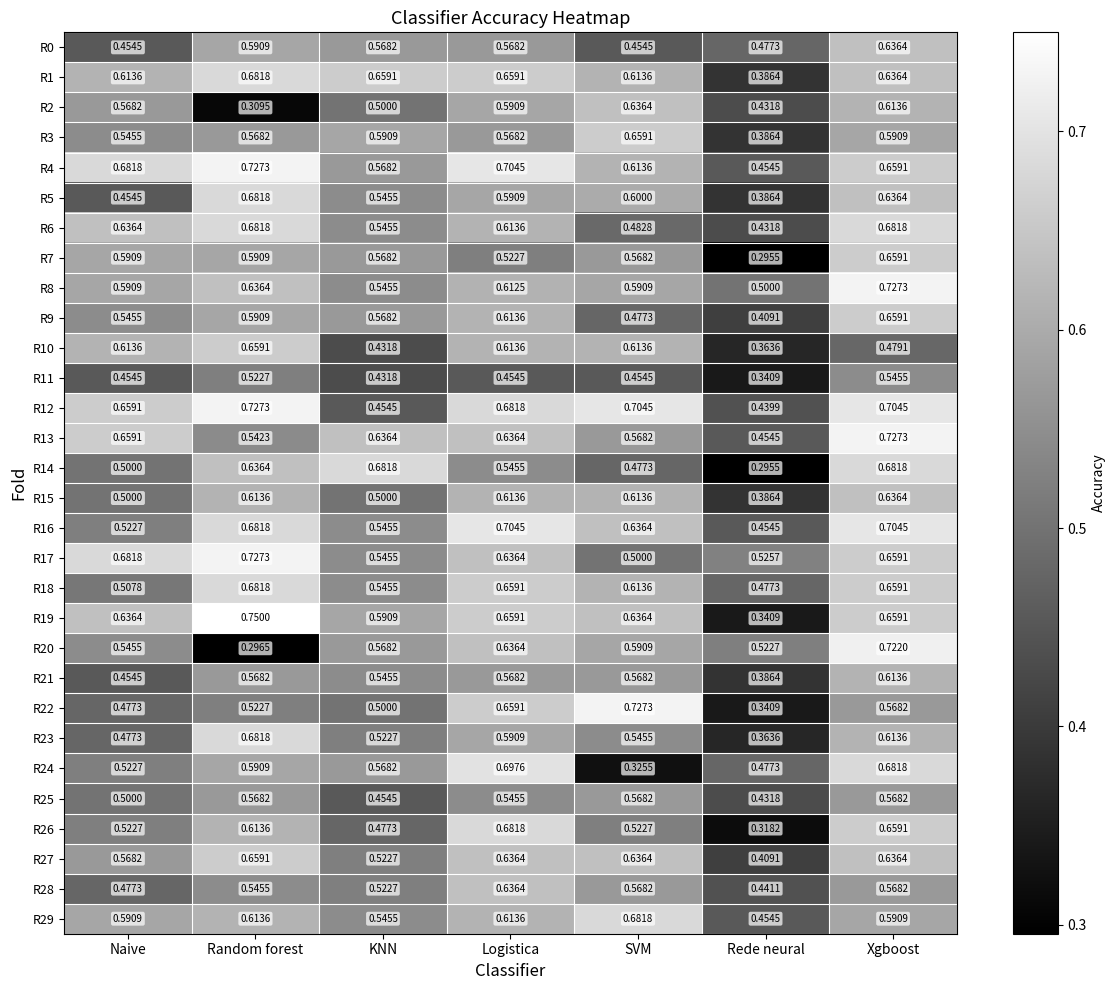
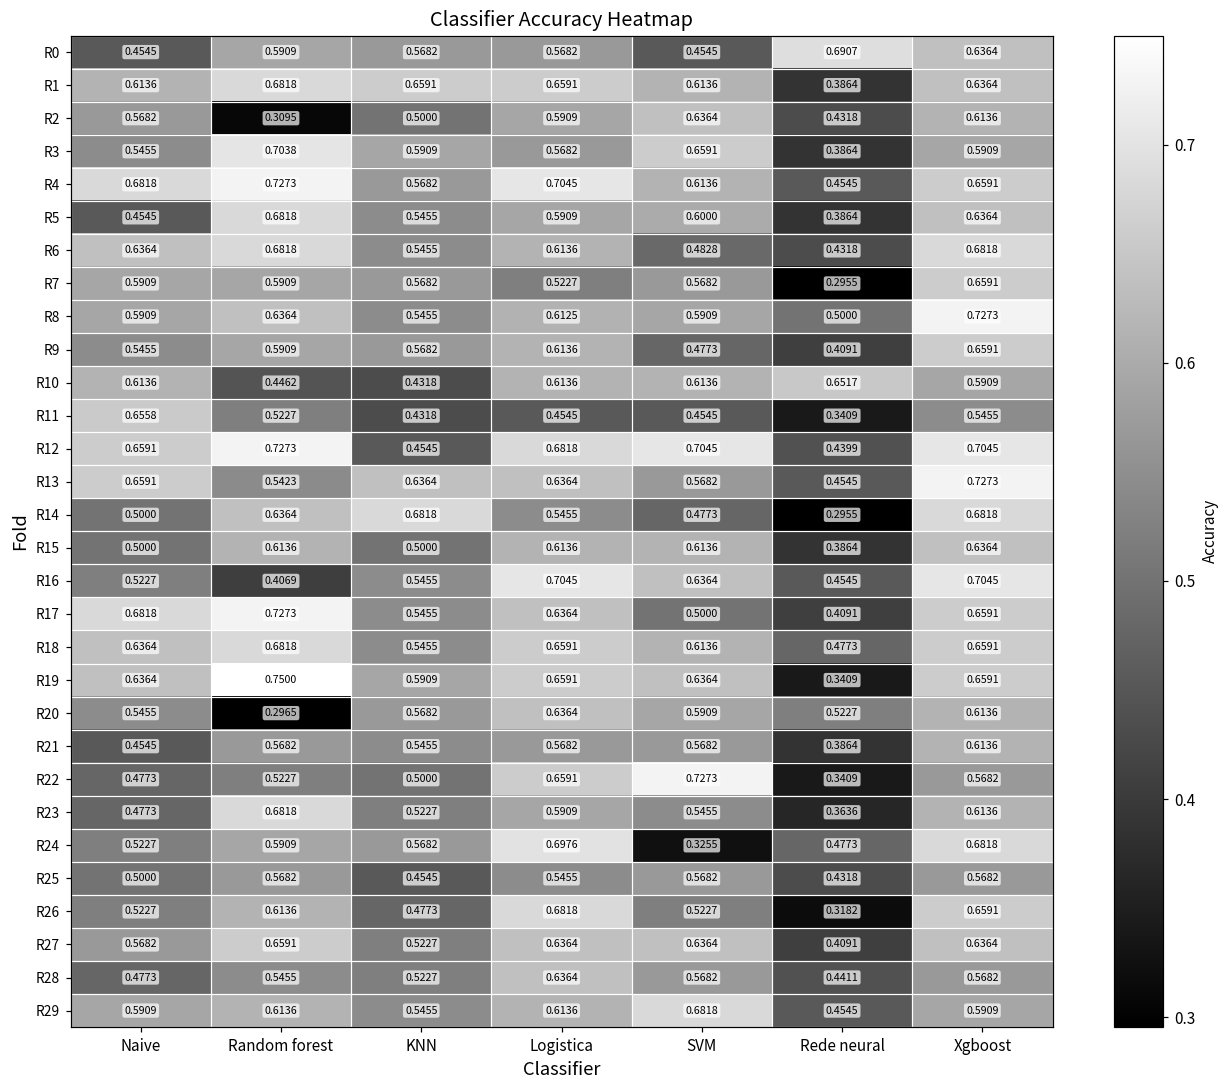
R0, Rede neural: 0.4773 -> 0.6907
R3, Random forest: 0.5682 -> 0.7038
R10, Random forest: 0.6591 -> 0.4462
R10, Rede neural: 0.3636 -> 0.6517
R10, Xgboost: 0.4791 -> 0.5909
R11, Naive: 0.4545 -> 0.6558
R16, Random forest: 0.6818 -> 0.4069
R17, Rede neural: 0.5257 -> 0.4091
R18, Naive: 0.5078 -> 0.6364
R20, Xgboost: 0.7220 -> 0.6136
